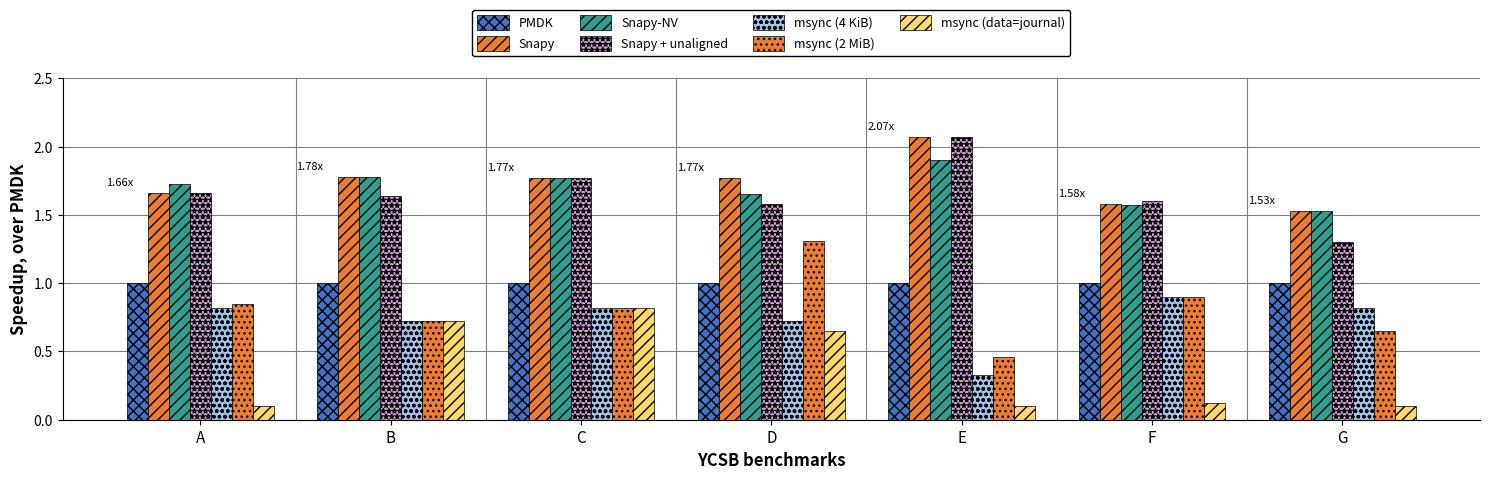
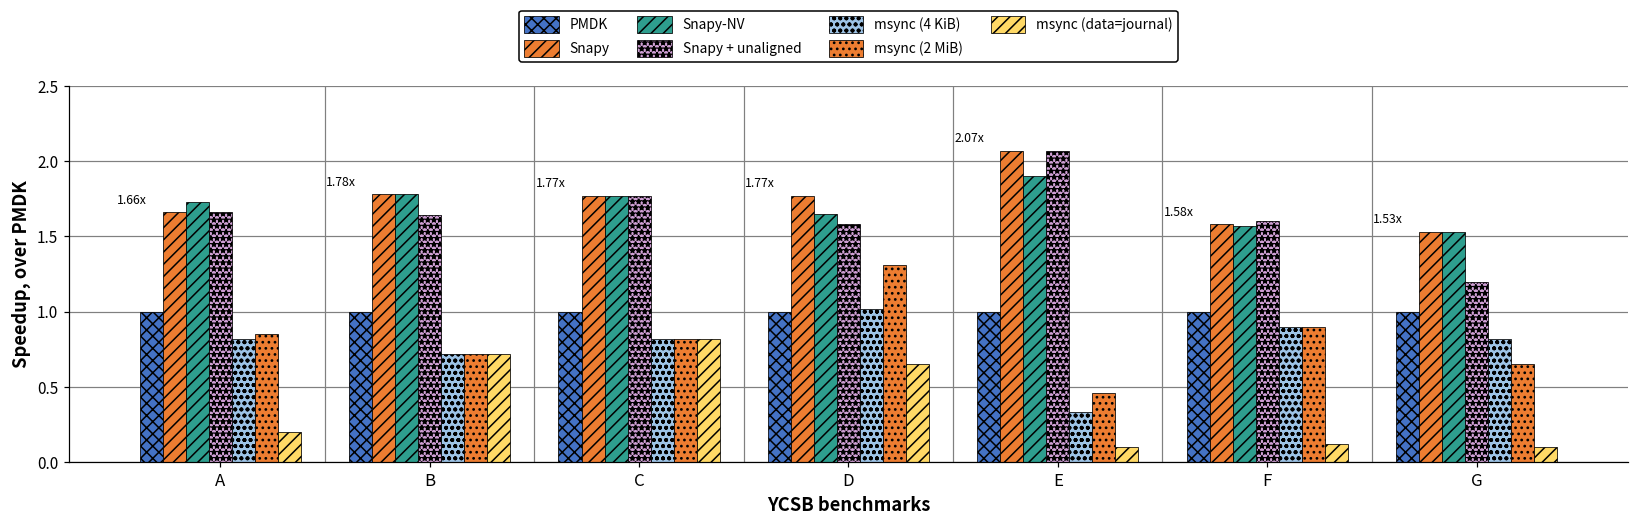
msync (data=journal), A: 0.1 -> 0.2
msync (4 KiB), D: 0.72 -> 1.02
Snapy + unaligned, G: 1.3 -> 1.2
